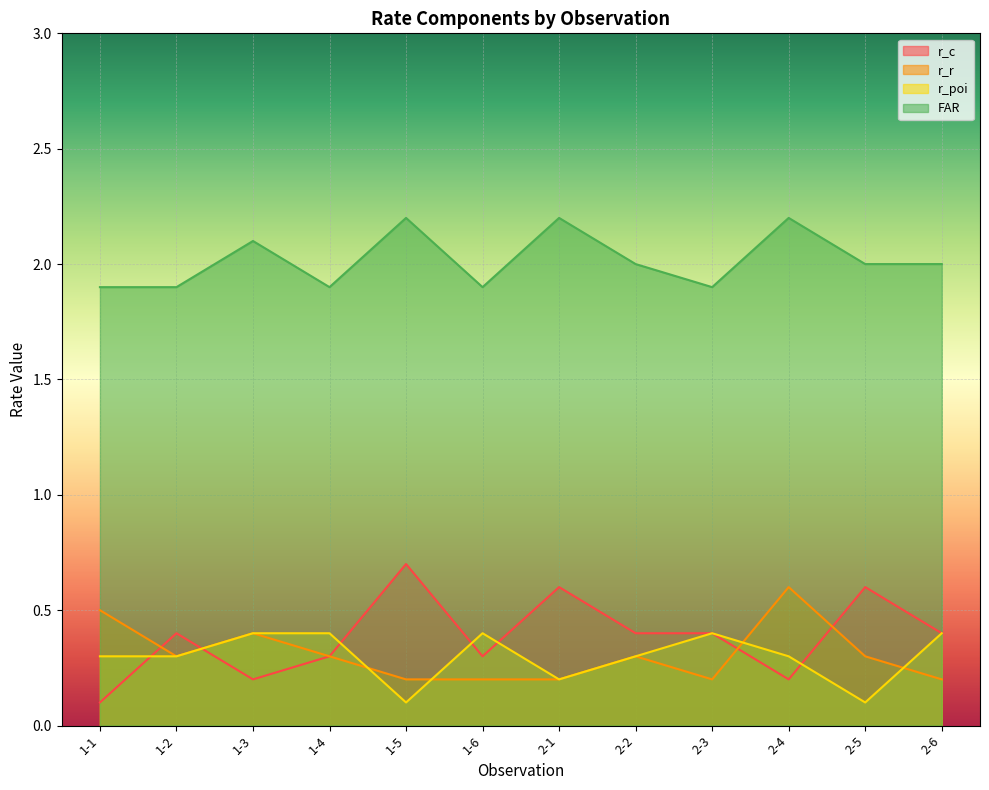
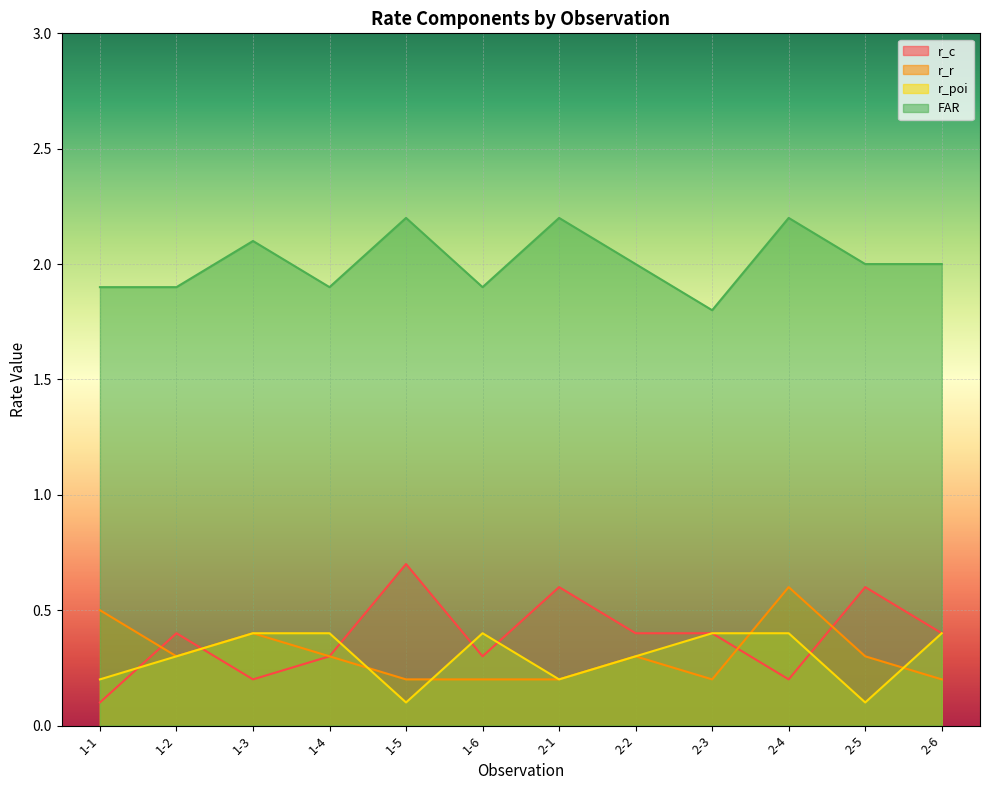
r_poi, 1-1: 0.3 -> 0.2
FAR, 2-3: 1.9 -> 1.8
r_poi, 2-4: 0.3 -> 0.4
